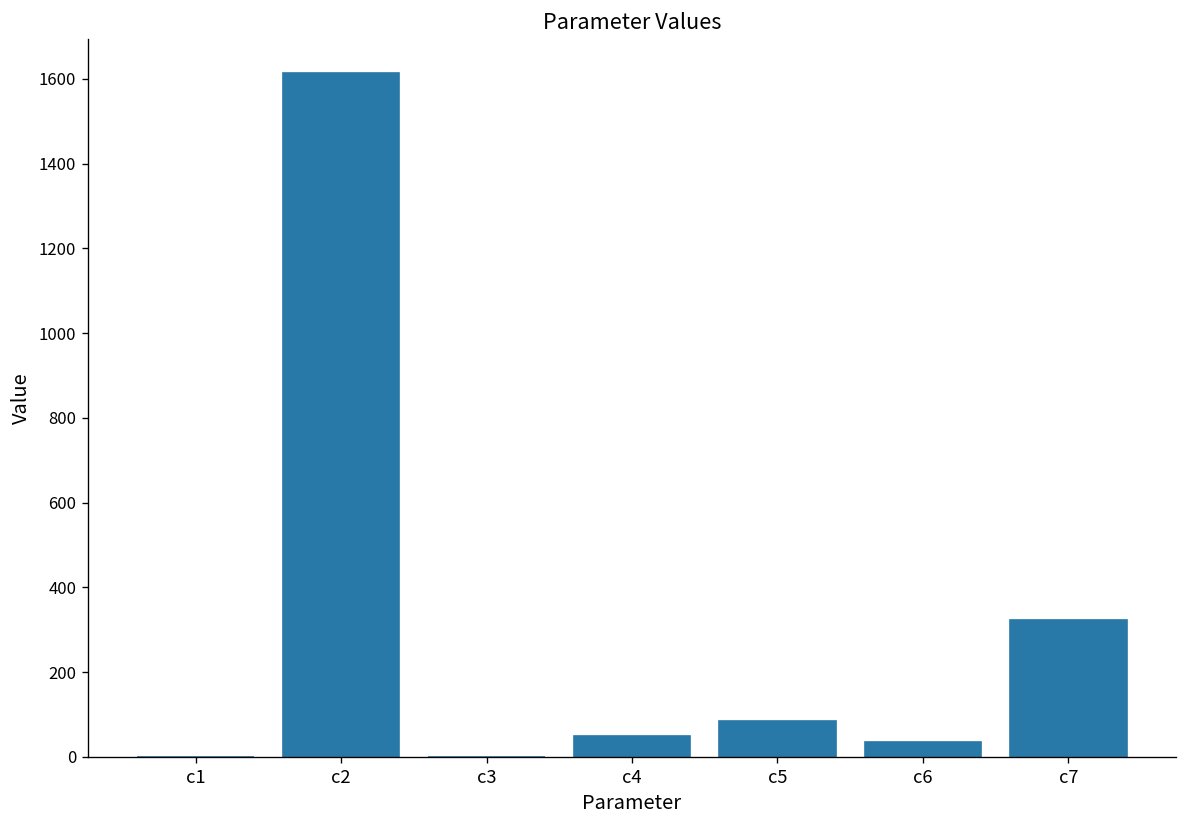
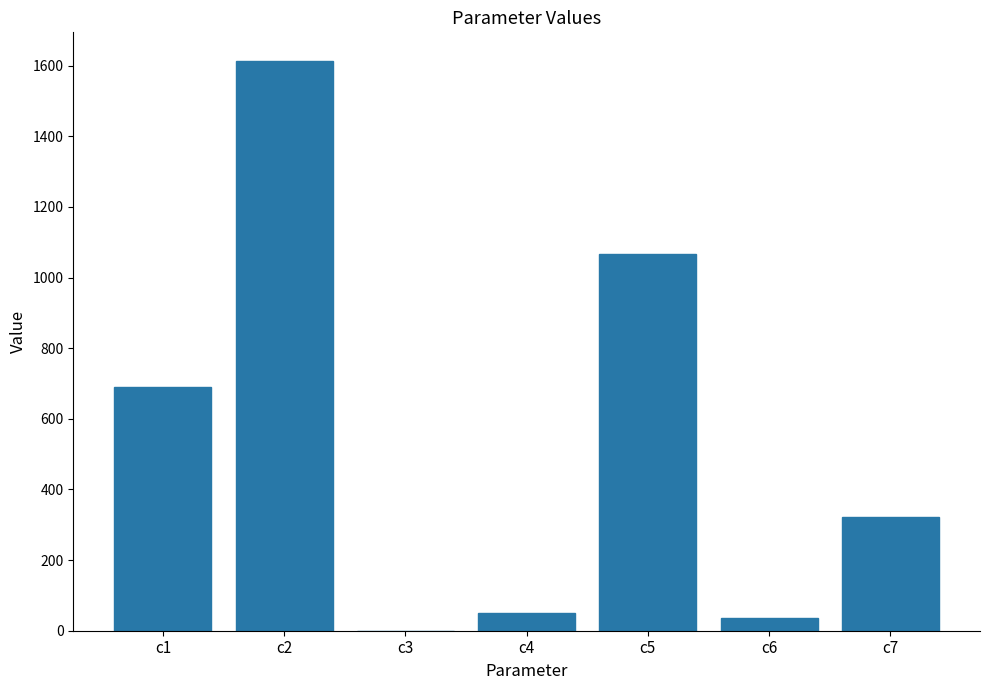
c1: 0 -> 690
c5: 90 -> 1070
